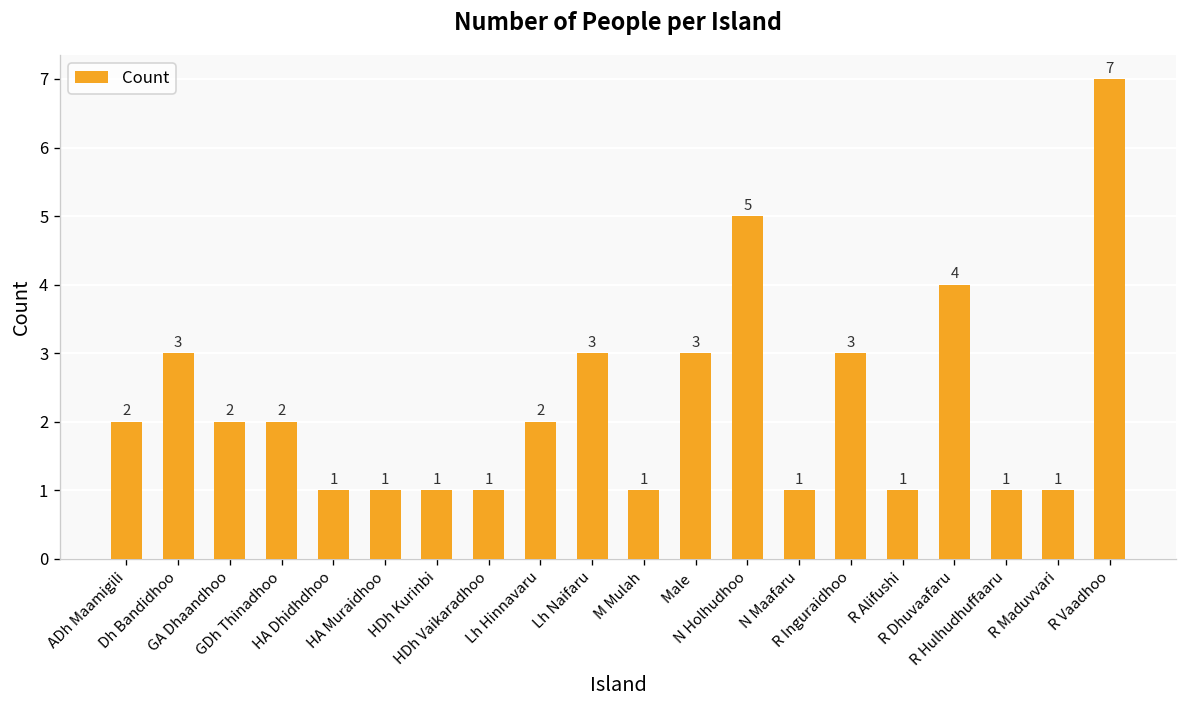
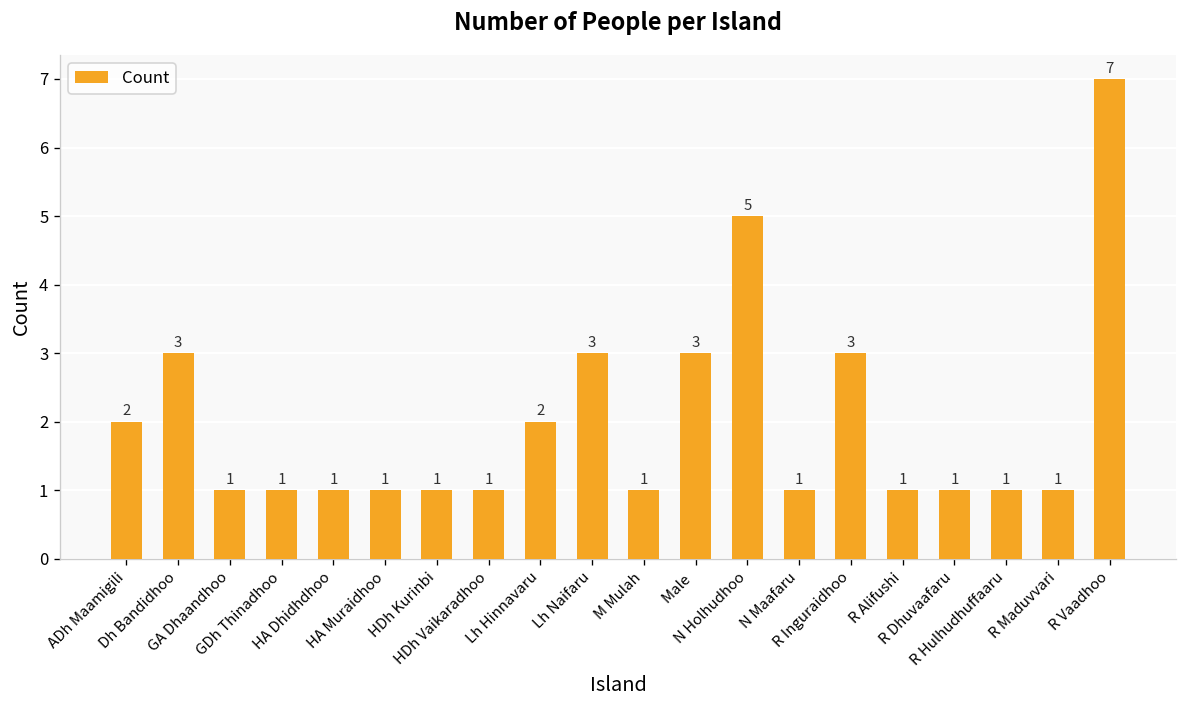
GA Dhaandhoo: 2 -> 1
GDh Thinadhoo: 2 -> 1
R Dhuvaafaru: 4 -> 1
